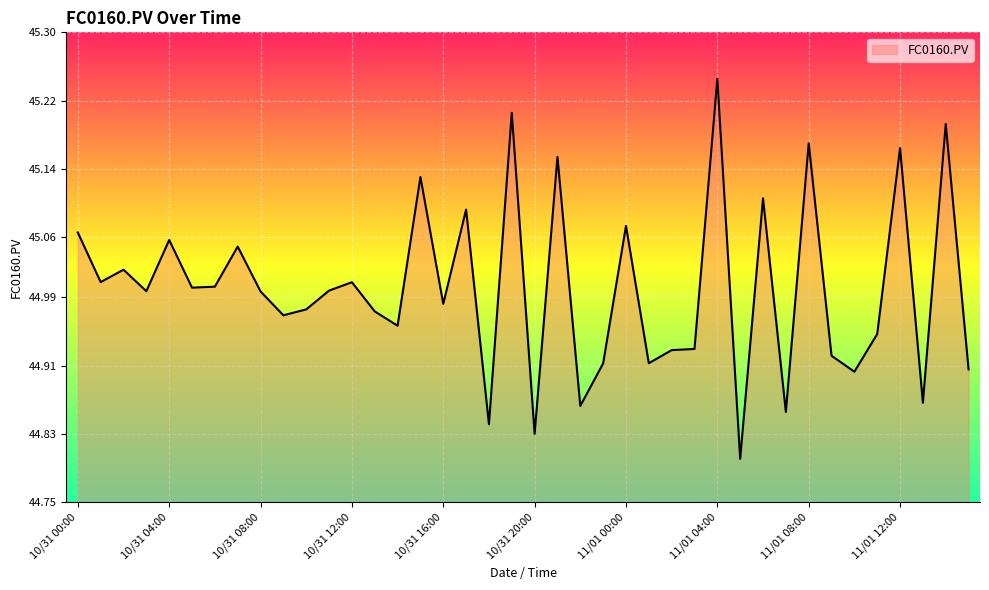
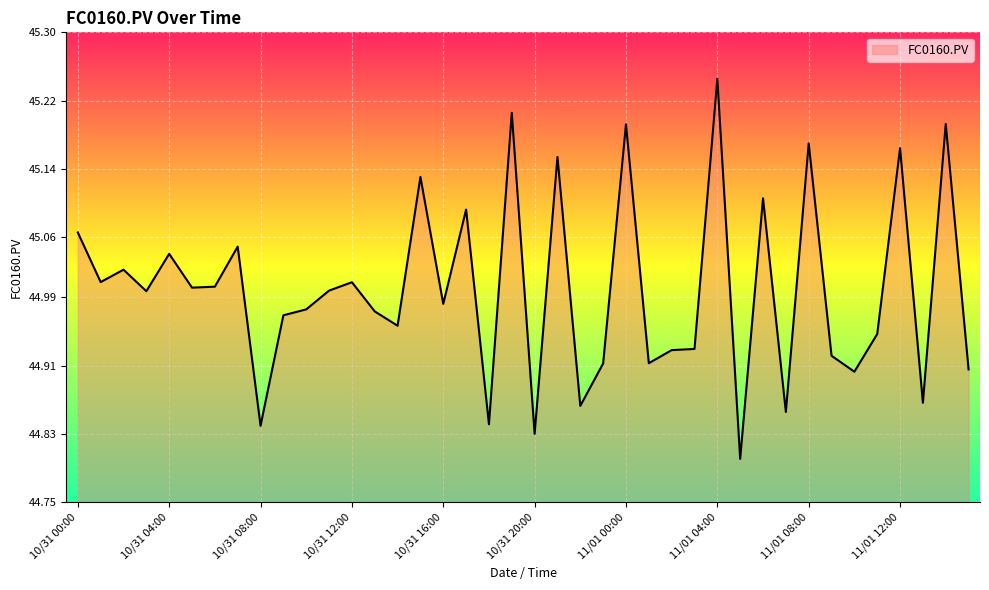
10/31 04:00: 45.06 -> 45.04
10/31 08:00: 45.00 -> 44.84
11/01 00:00: 45.07 -> 45.19
